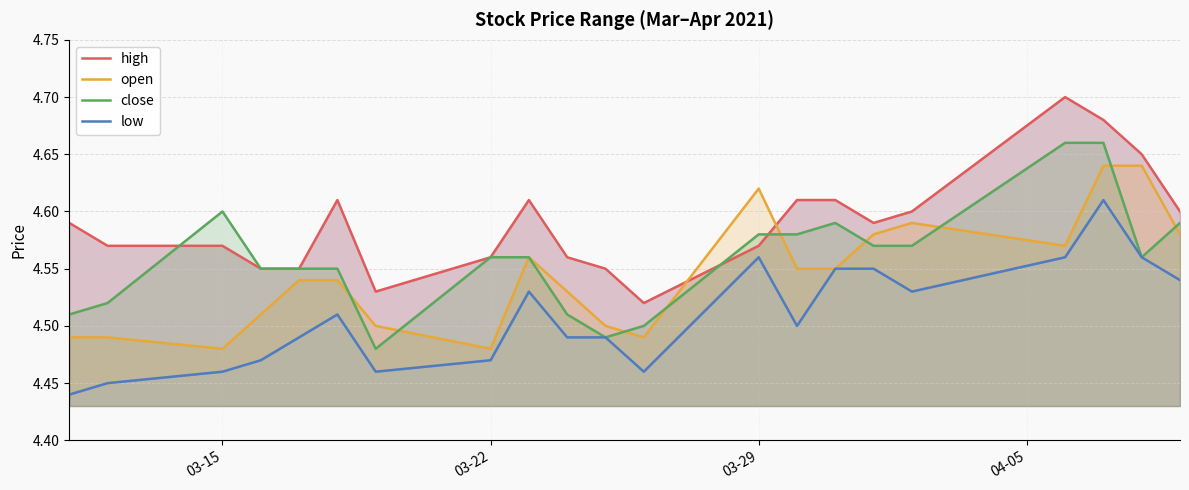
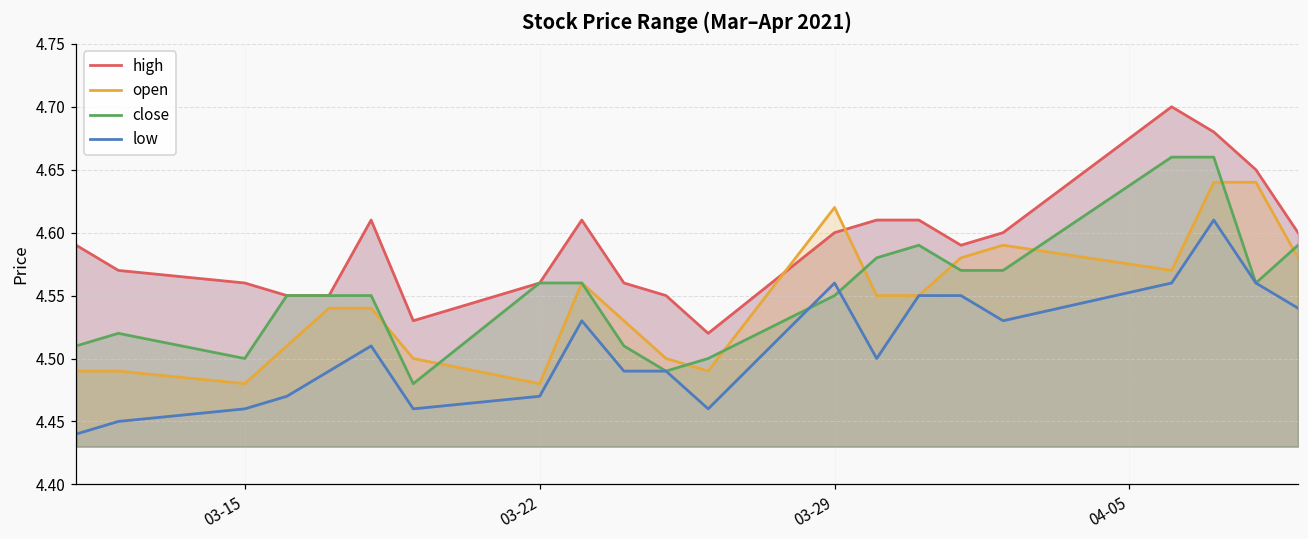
high, 03-15: 4.57 -> 4.56
close, 03-15: 4.6 -> 4.5
high, 03-29: 4.57 -> 4.60
close, 03-29: 4.58 -> 4.55
